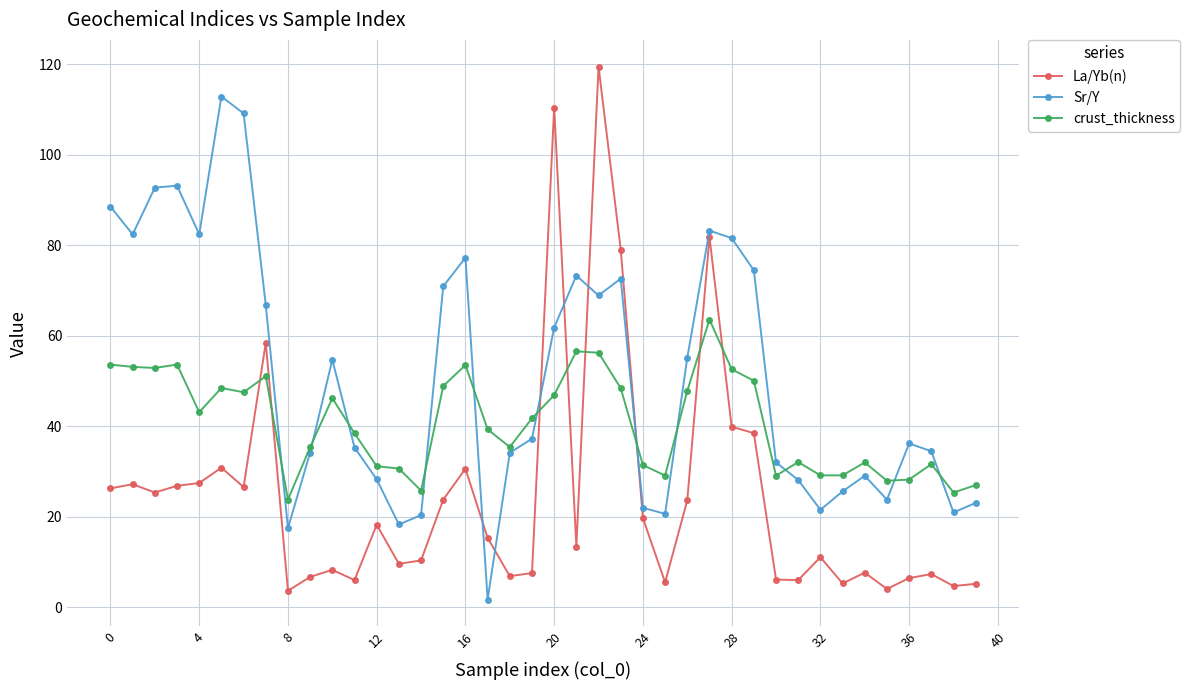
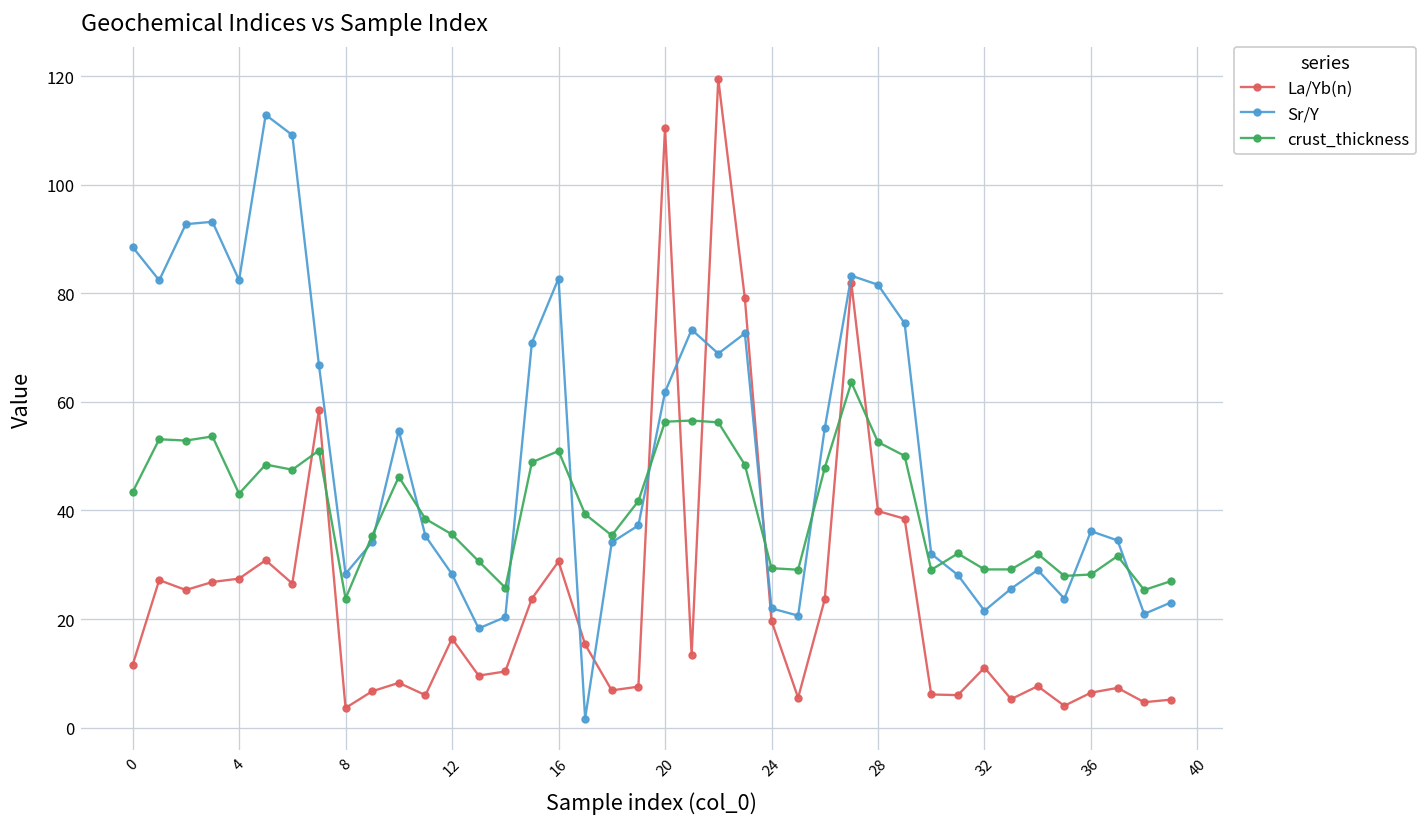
La/Yb(n), 0: 26 -> 12
crust_thickness, 0: 54 -> 43
Sr/Y, 8: 17 -> 28
La/Yb(n), 12: 18 -> 16
crust_thickness, 12: 31 -> 36
Sr/Y, 16: 77 -> 83
crust_thickness, 16: 54 -> 51
crust_thickness, 20: 47 -> 56
crust_thickness, 24: 31 -> 29
